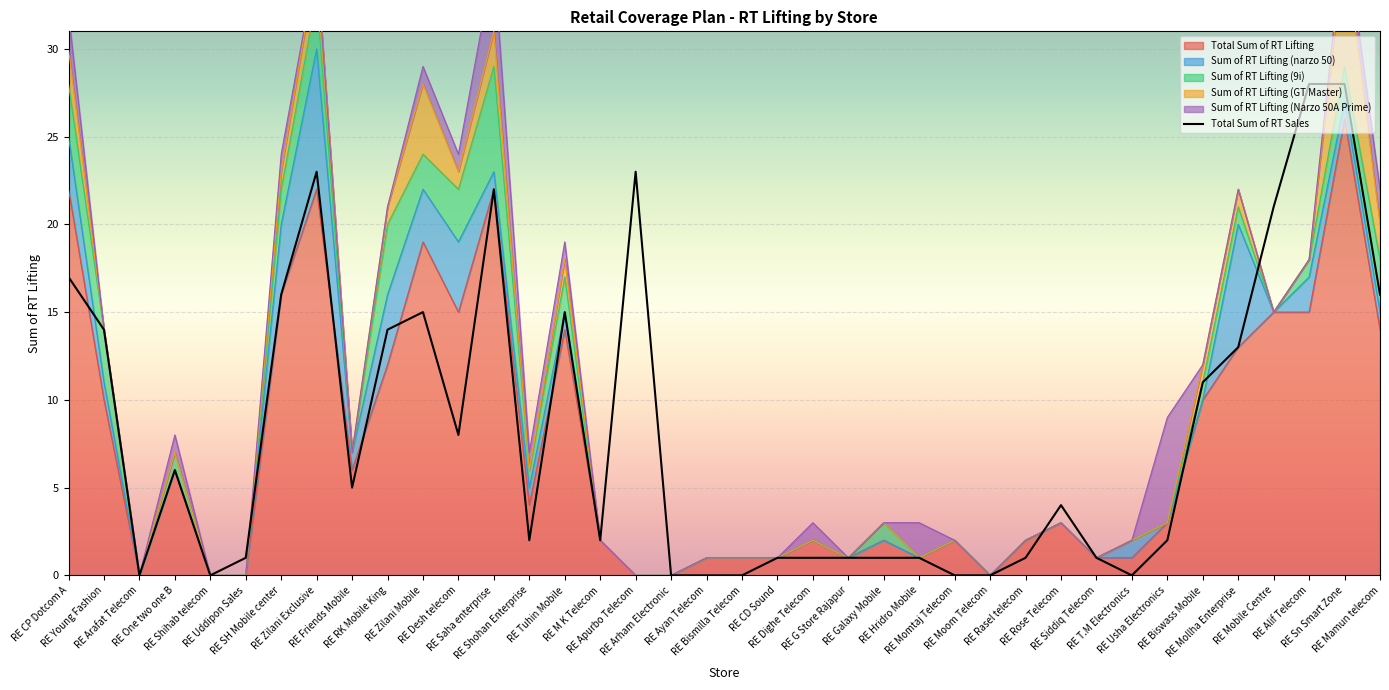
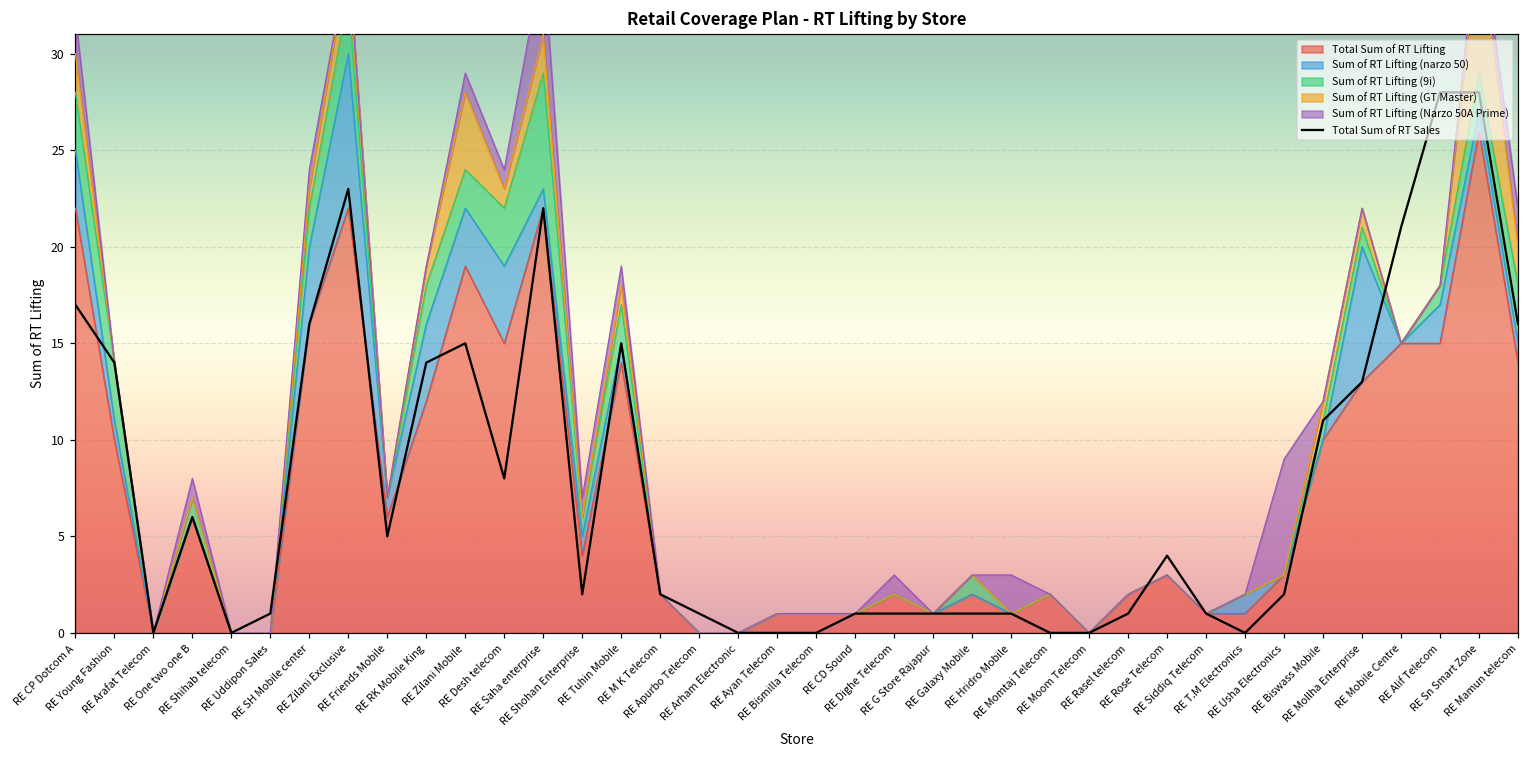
Sum of RT Lifting (9i), RE RK Mobile King: 4 -> 2
Total Sum of RT Sales, RE Apurbo Telecom: 23 -> 1
